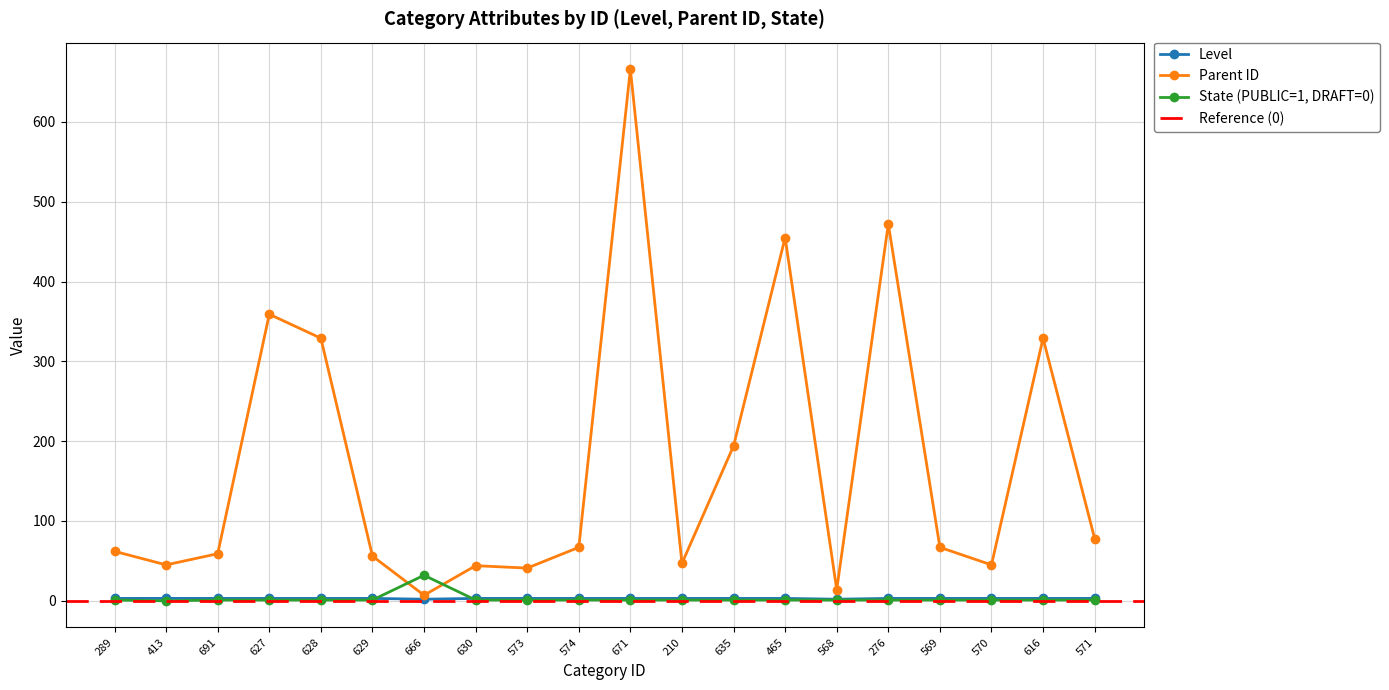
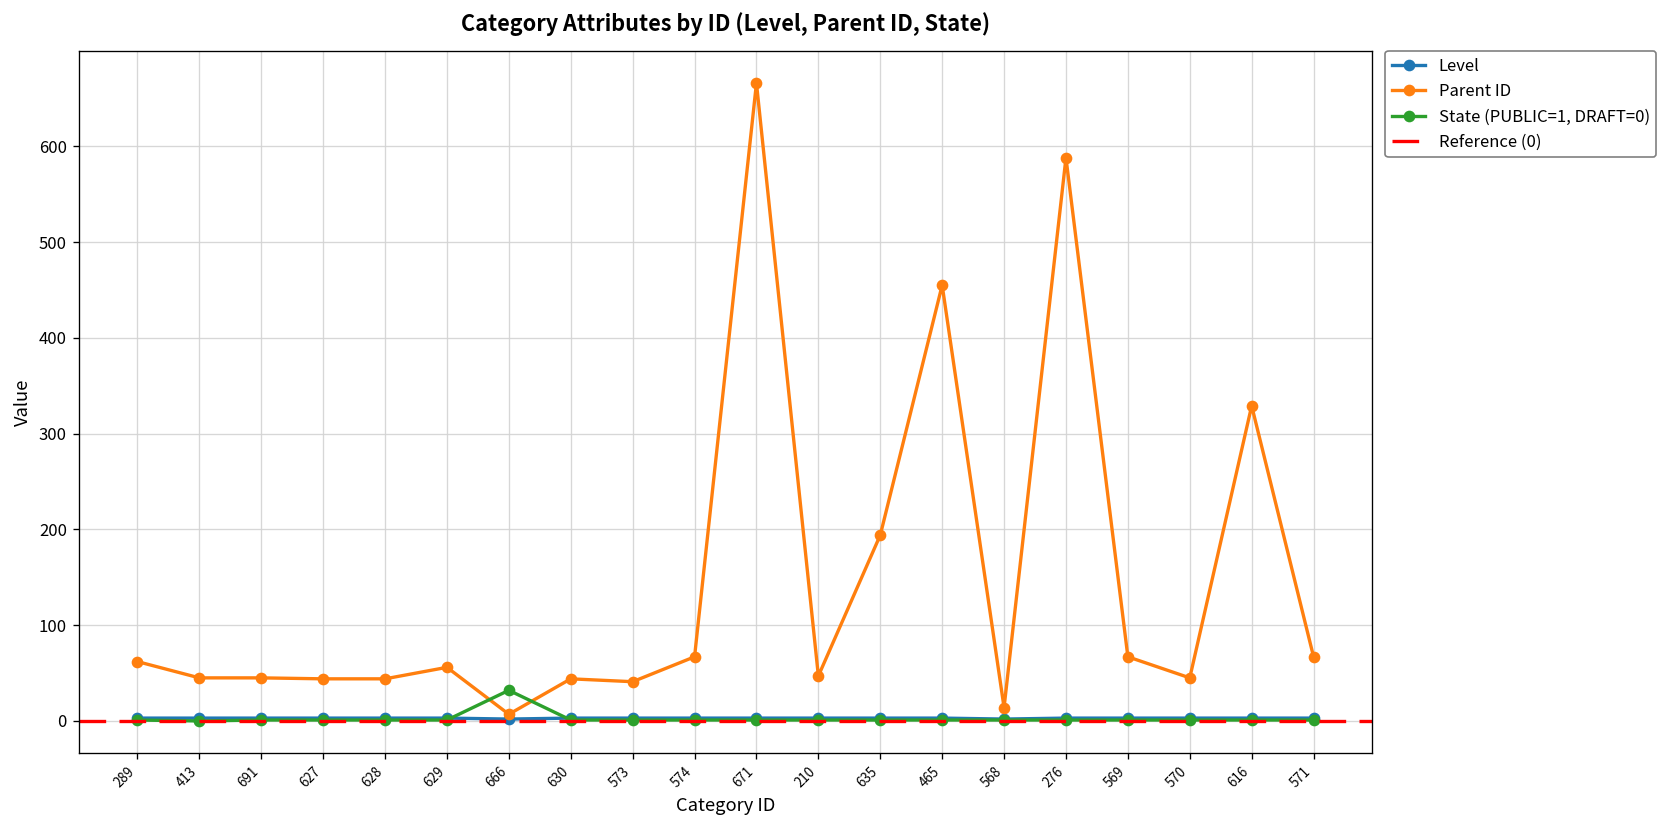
Parent ID, 691: 60 -> 50
Parent ID, 627: 360 -> 40
Parent ID, 628: 330 -> 40
Parent ID, 276: 470 -> 590
Parent ID, 571: 80 -> 70
